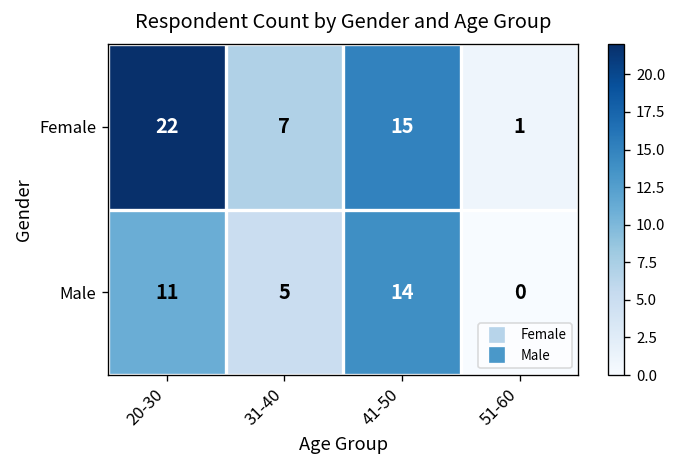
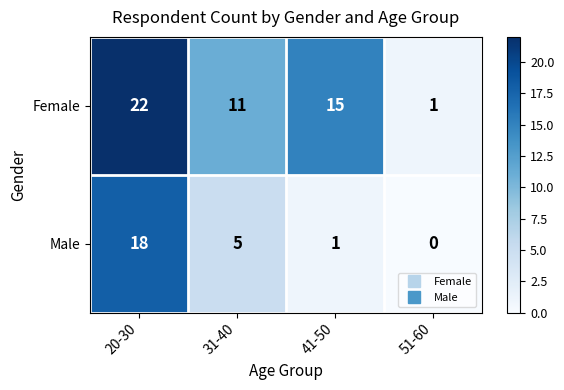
Female, 31-40: 7 -> 11
Male, 20-30: 11 -> 18
Male, 41-50: 14 -> 1
